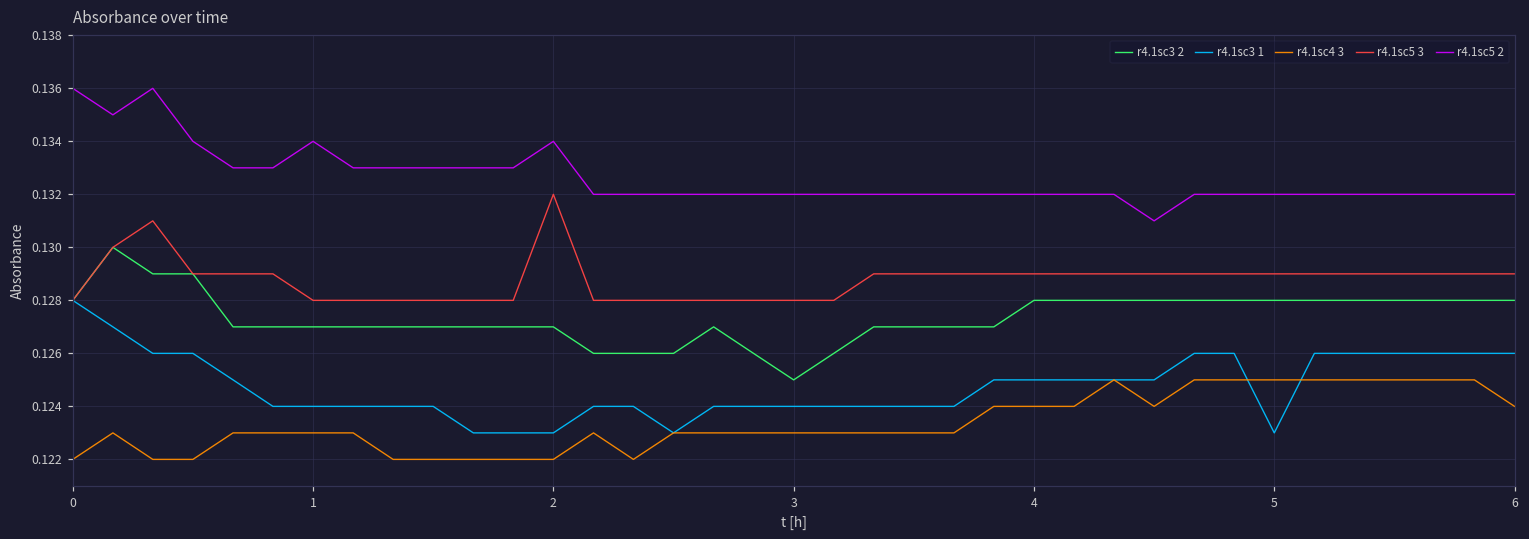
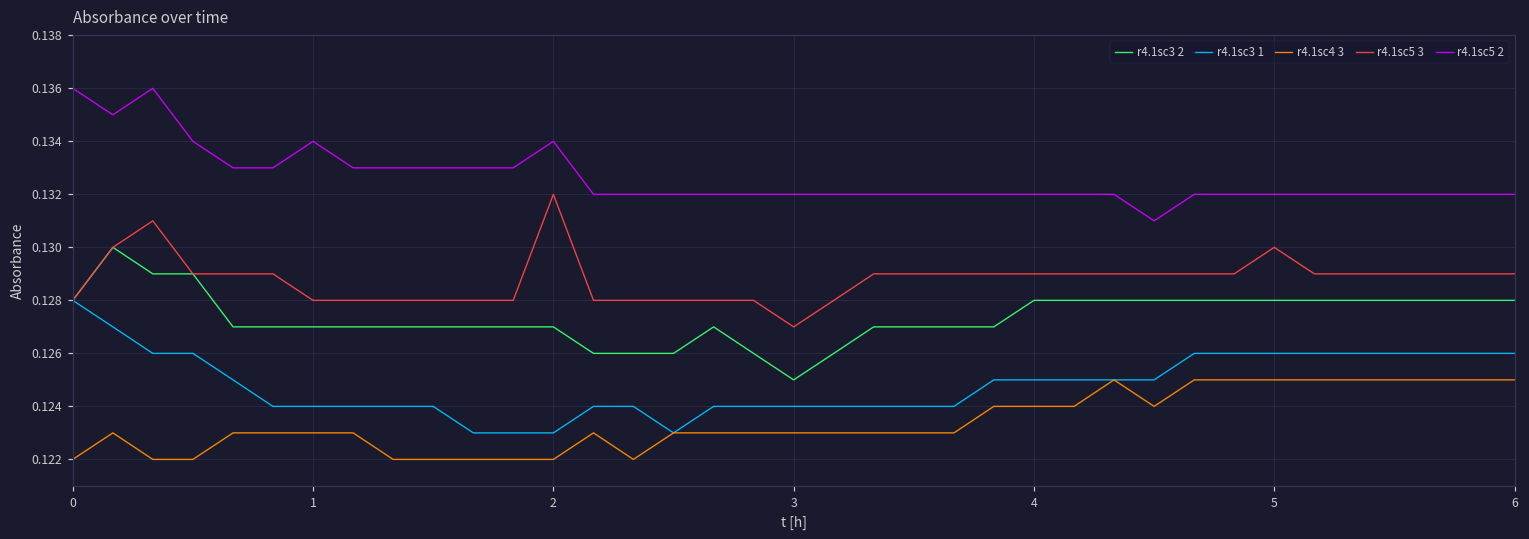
r4.1sc5 3, 3: 0.128 -> 0.127
r4.1sc3 1, 5: 0.123 -> 0.126
r4.1sc5 3, 5: 0.129 -> 0.130
r4.1sc4 3, 6: 0.124 -> 0.125
